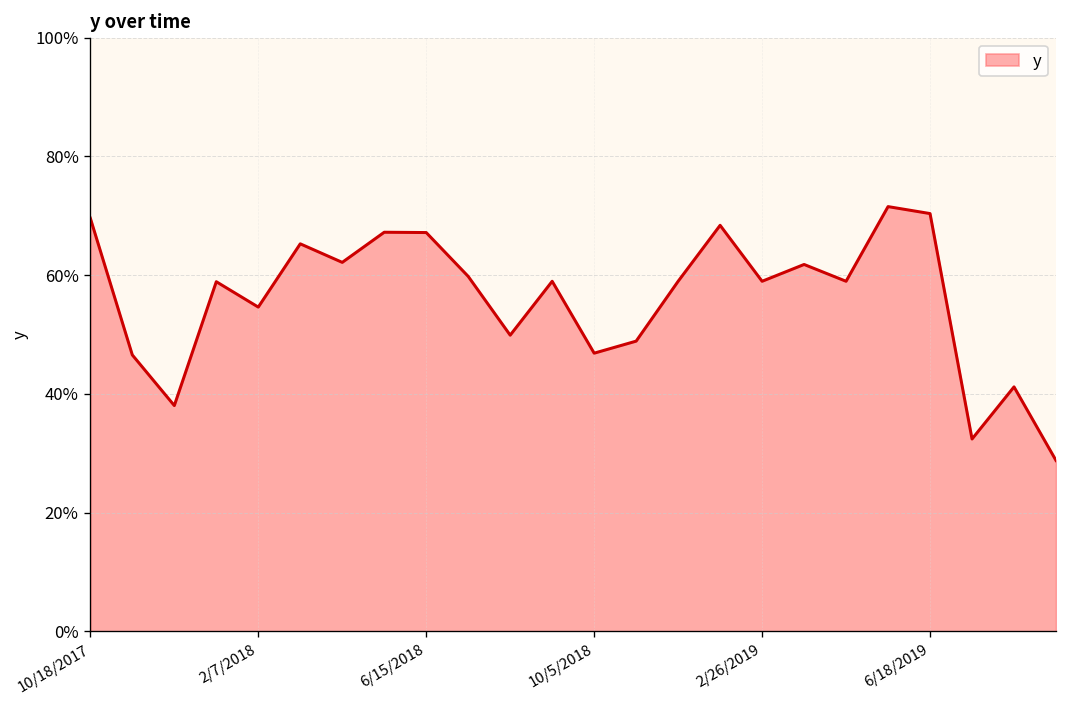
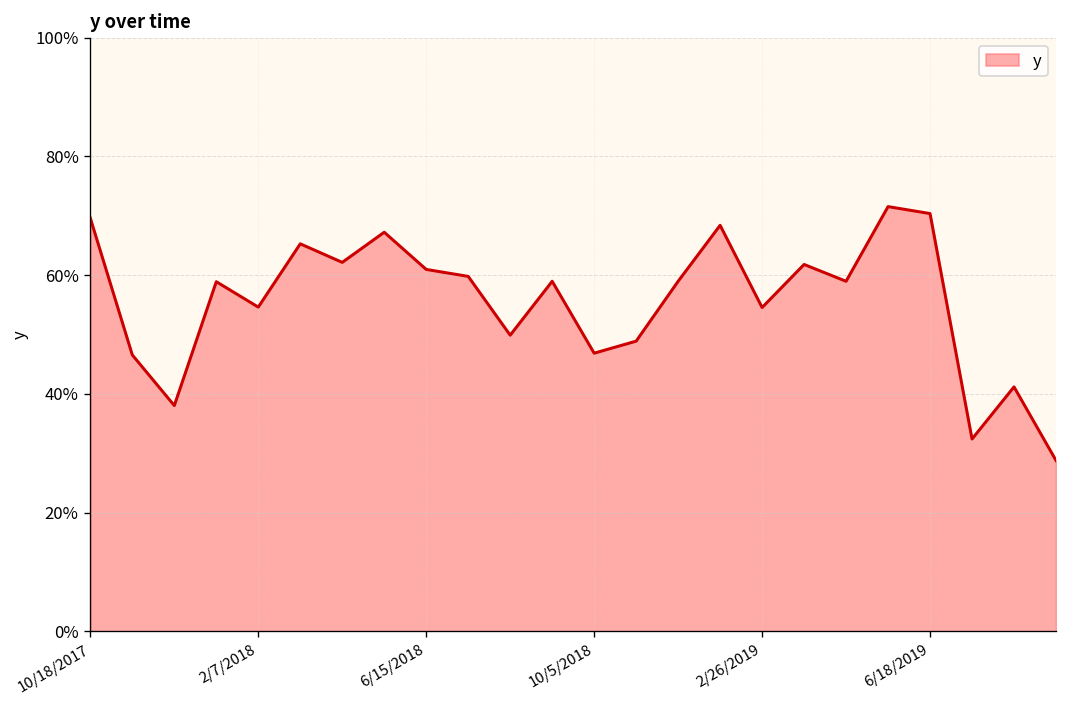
6/15/2018: 67% -> 61%
2/26/2019: 59% -> 55%
